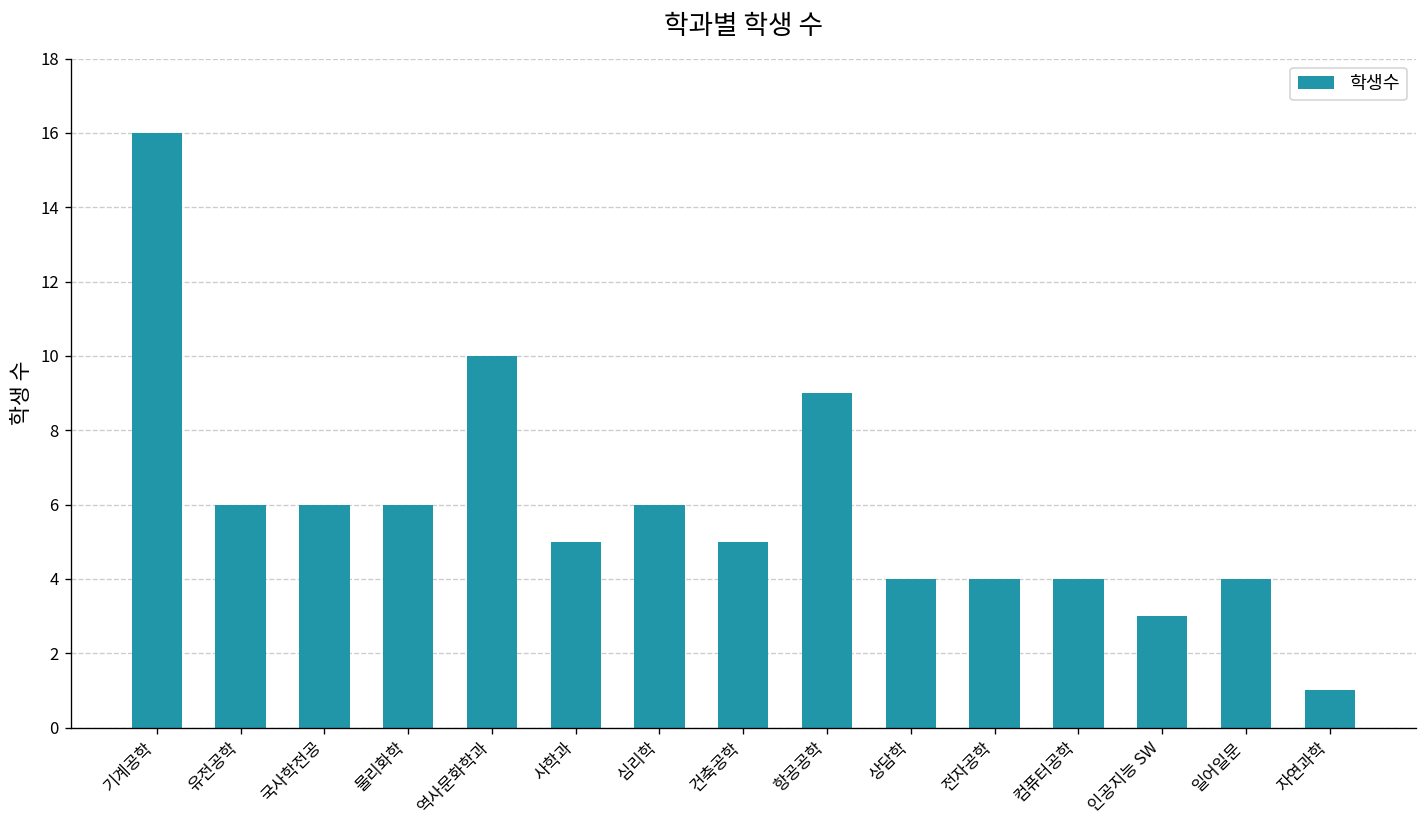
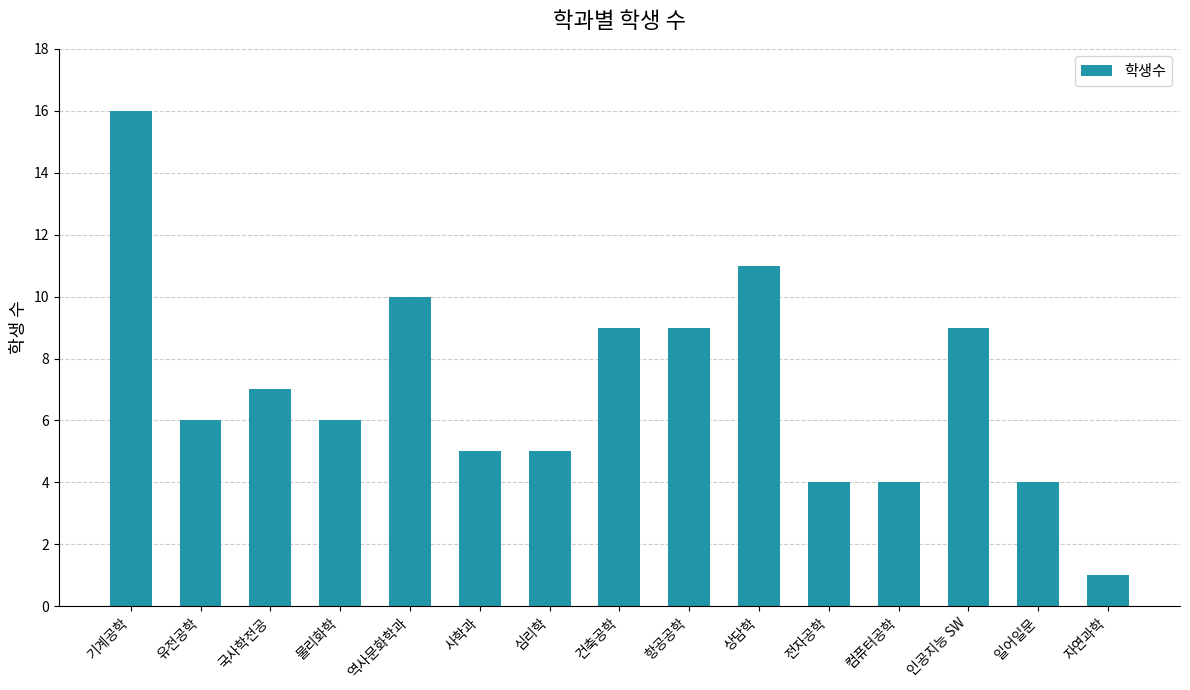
국사학전공: 6 -> 7
심리학: 6 -> 5
건축공학: 5 -> 9
상담학: 4 -> 11
인공지능 SW: 3 -> 9
